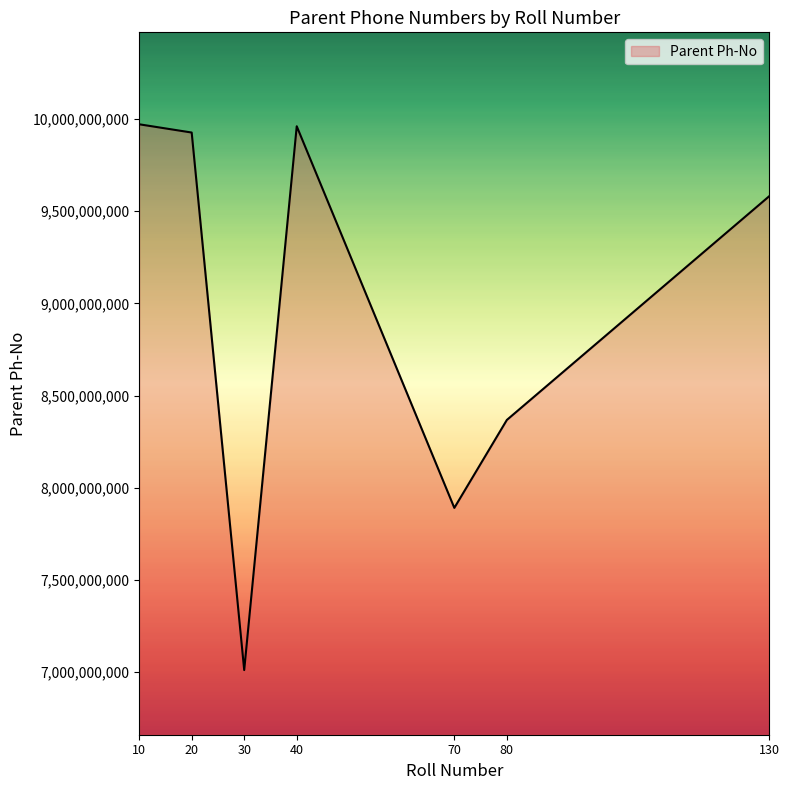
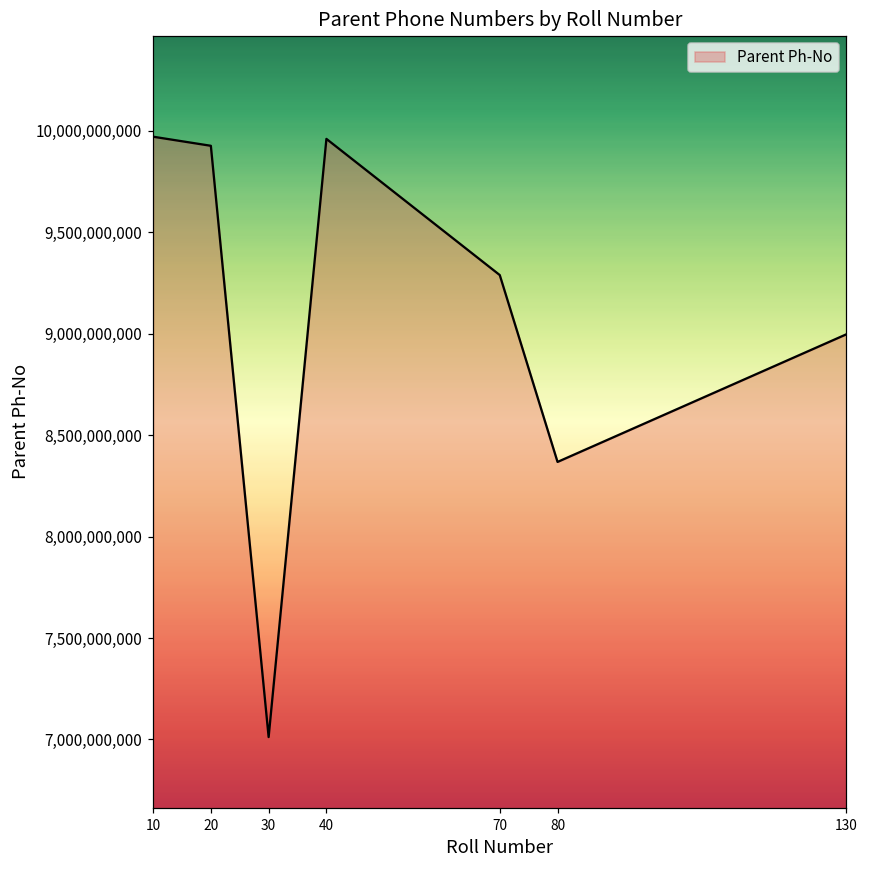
70: 7,890,000,000 -> 9,290,000,000
130: 9,580,000,000 -> 9,000,000,000
